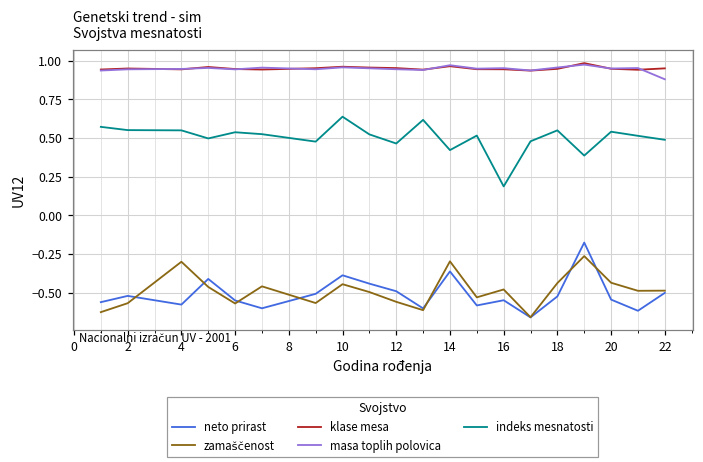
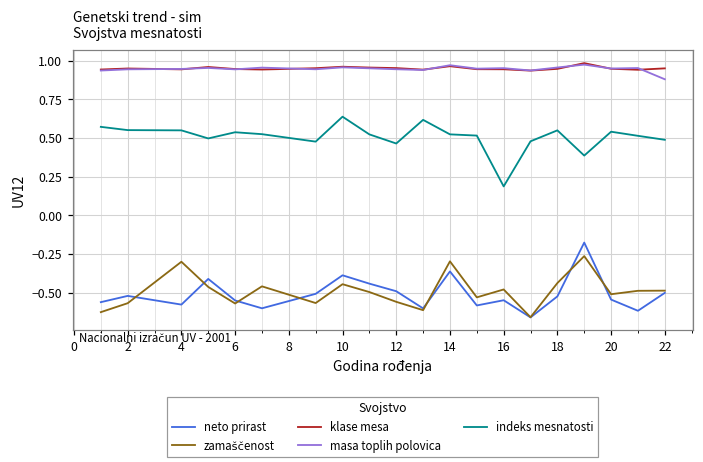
indeks mesnatosti, 14: 0.42 -> 0.52
zamaščenost, 20: -0.44 -> -0.51
